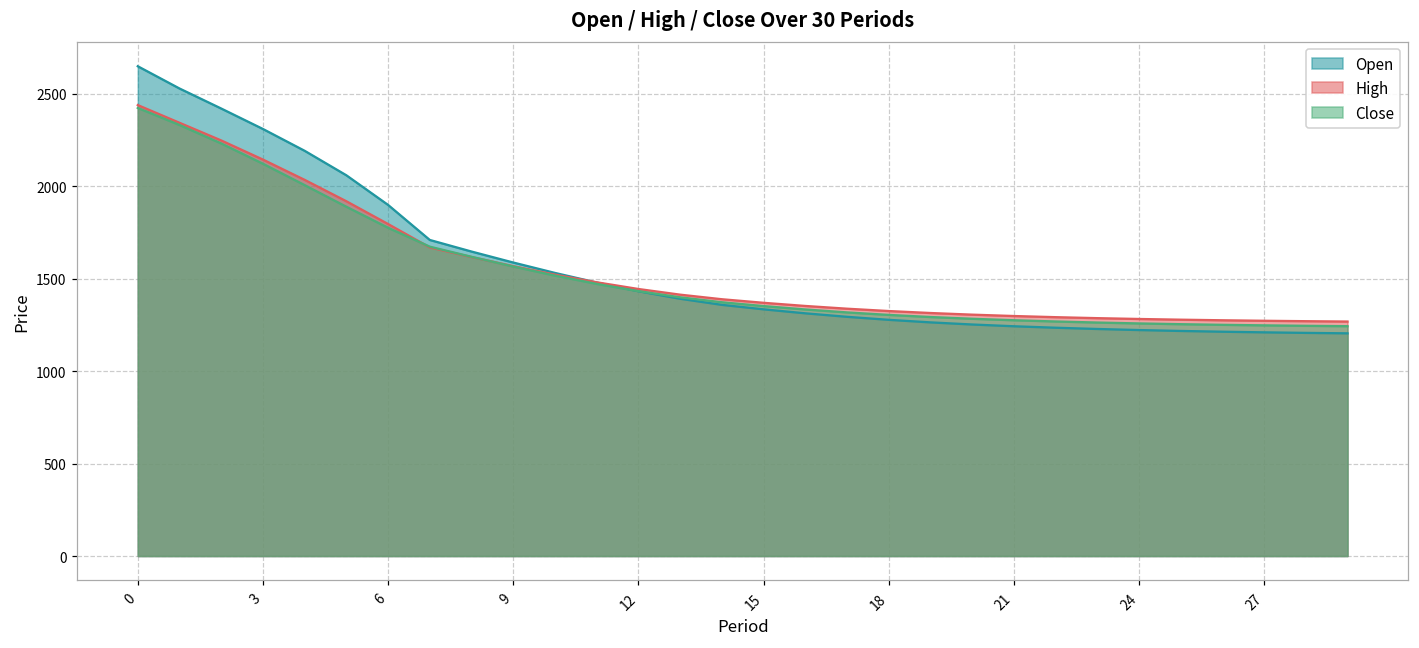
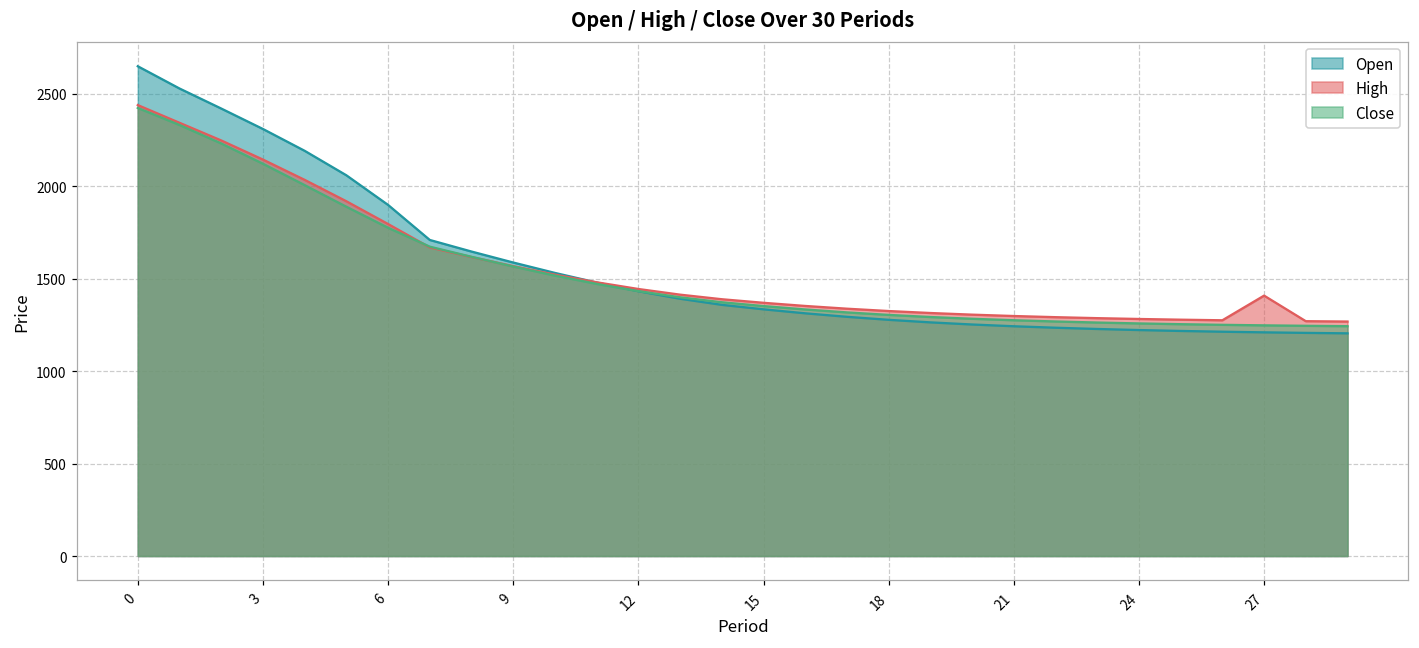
High, 27: 1270 -> 1410
